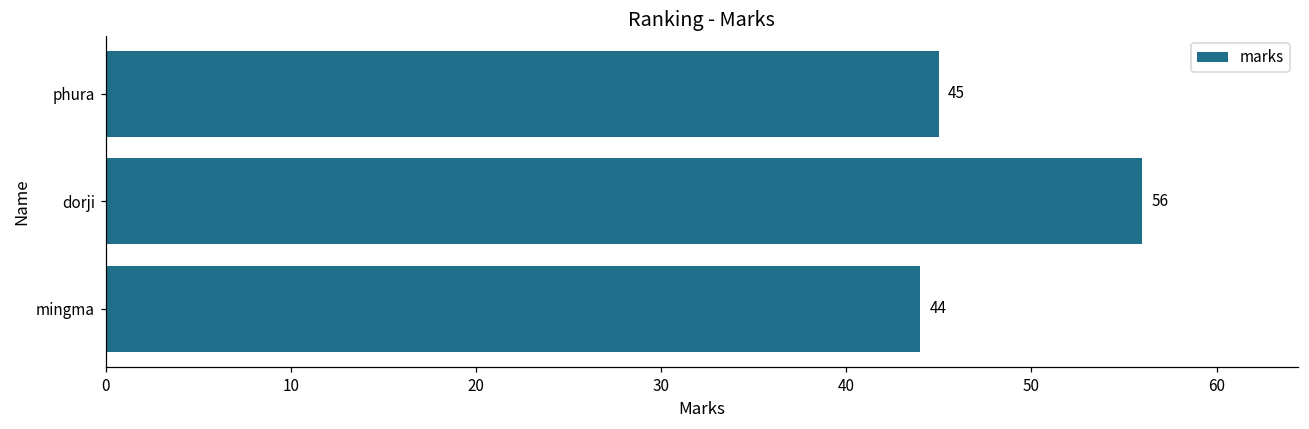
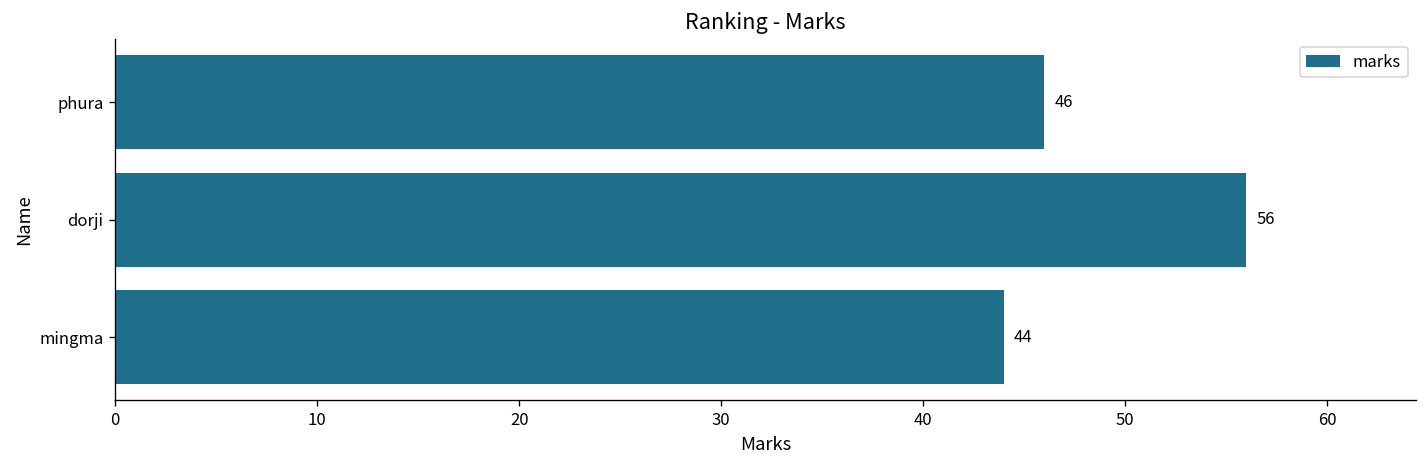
phura: 45 -> 46
